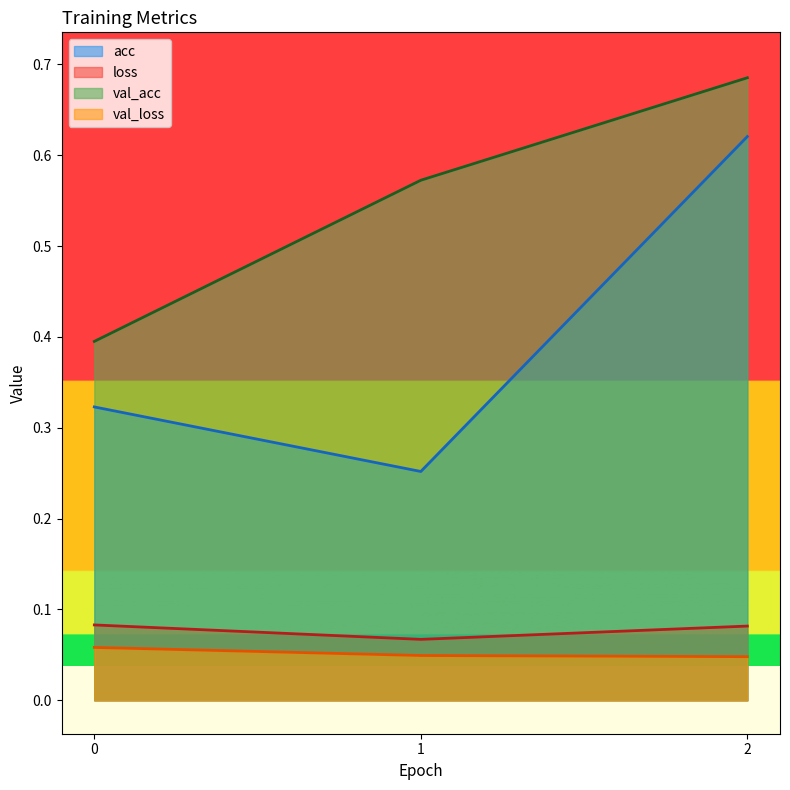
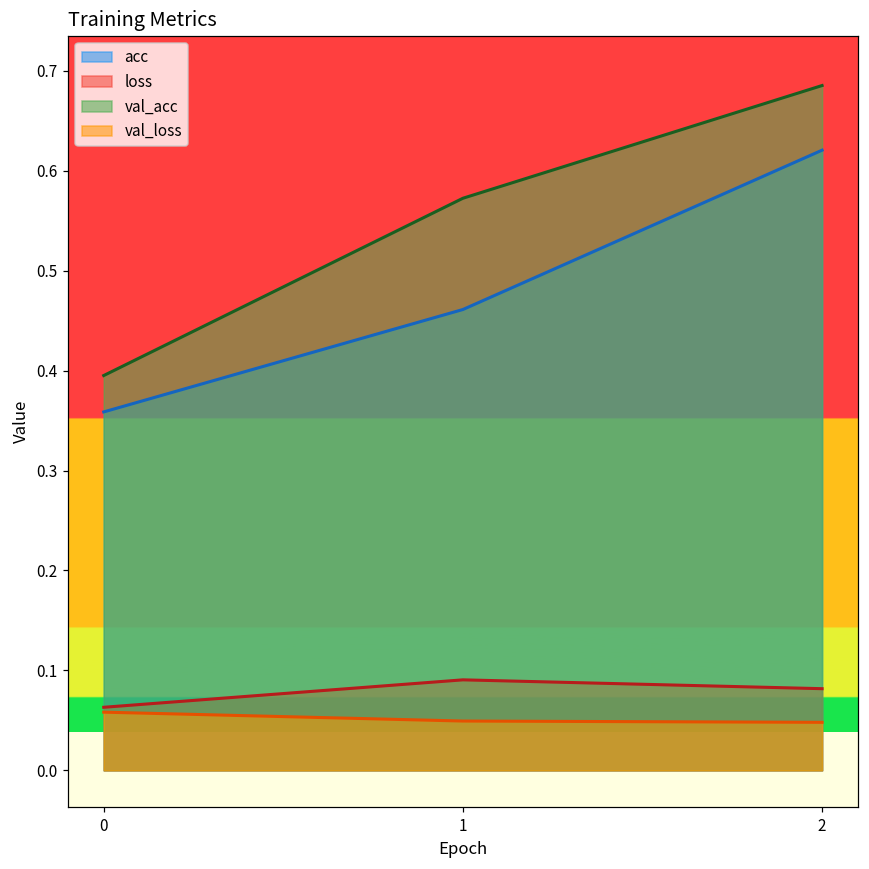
acc, 0: 0.32 -> 0.36
loss, 0: 0.08 -> 0.06
acc, 1: 0.25 -> 0.46
loss, 1: 0.07 -> 0.09
